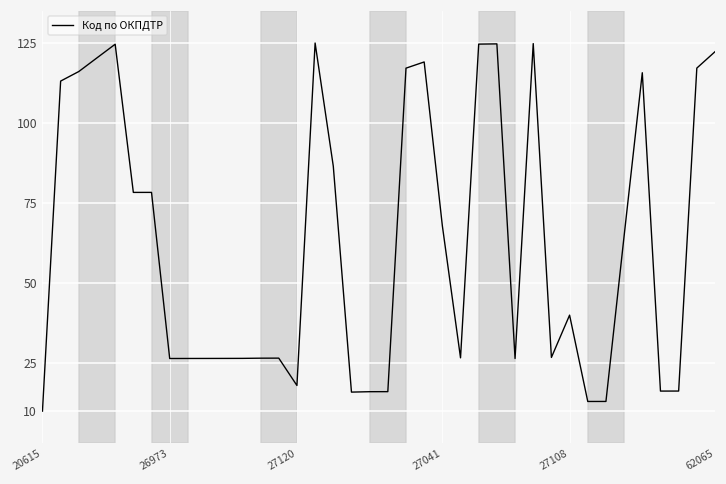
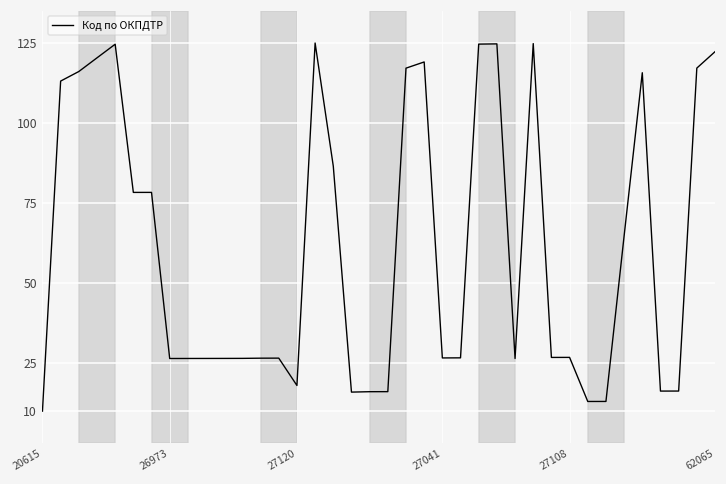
27041: 68 -> 27
27108: 40 -> 27
